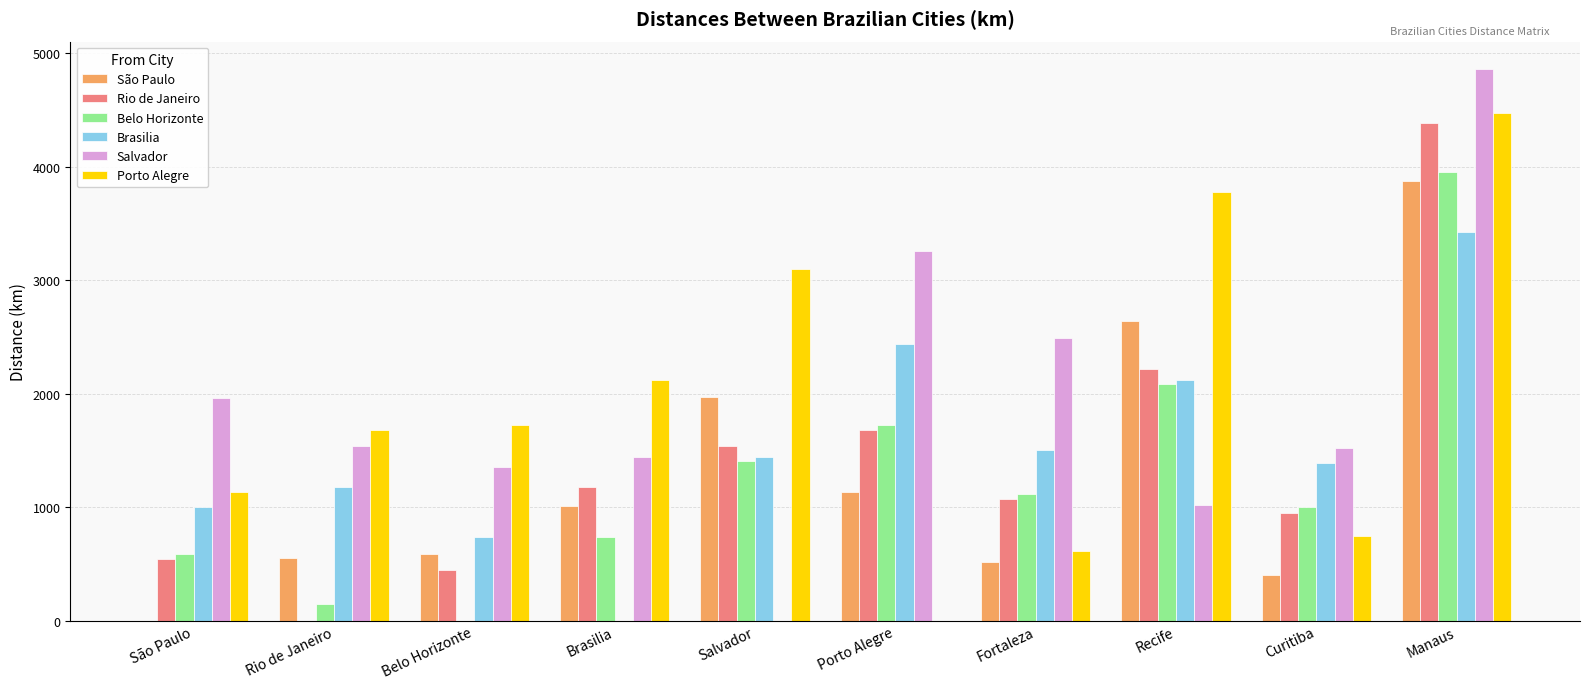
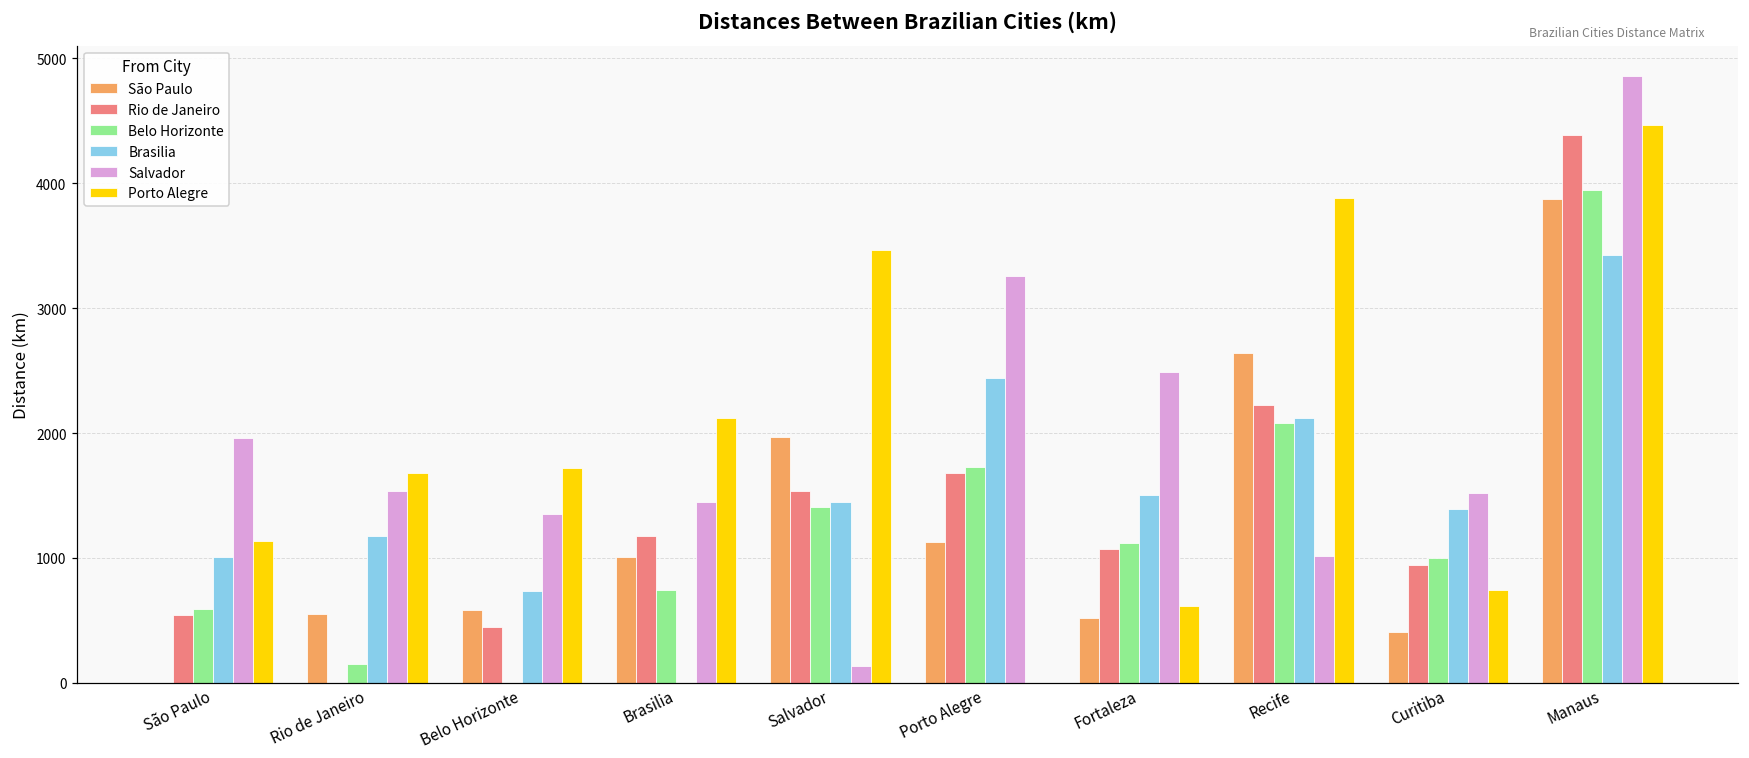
Salvador, Salvador: 0 -> 130
Porto Alegre, Salvador: 3100 -> 3470
Porto Alegre, Recife: 3780 -> 3880
